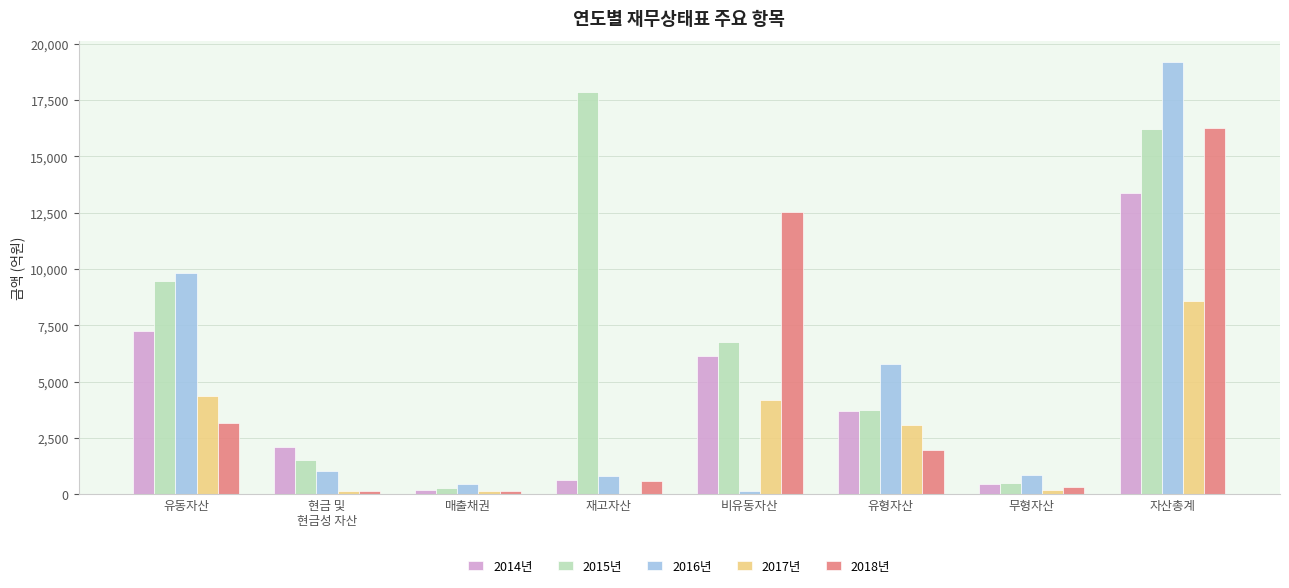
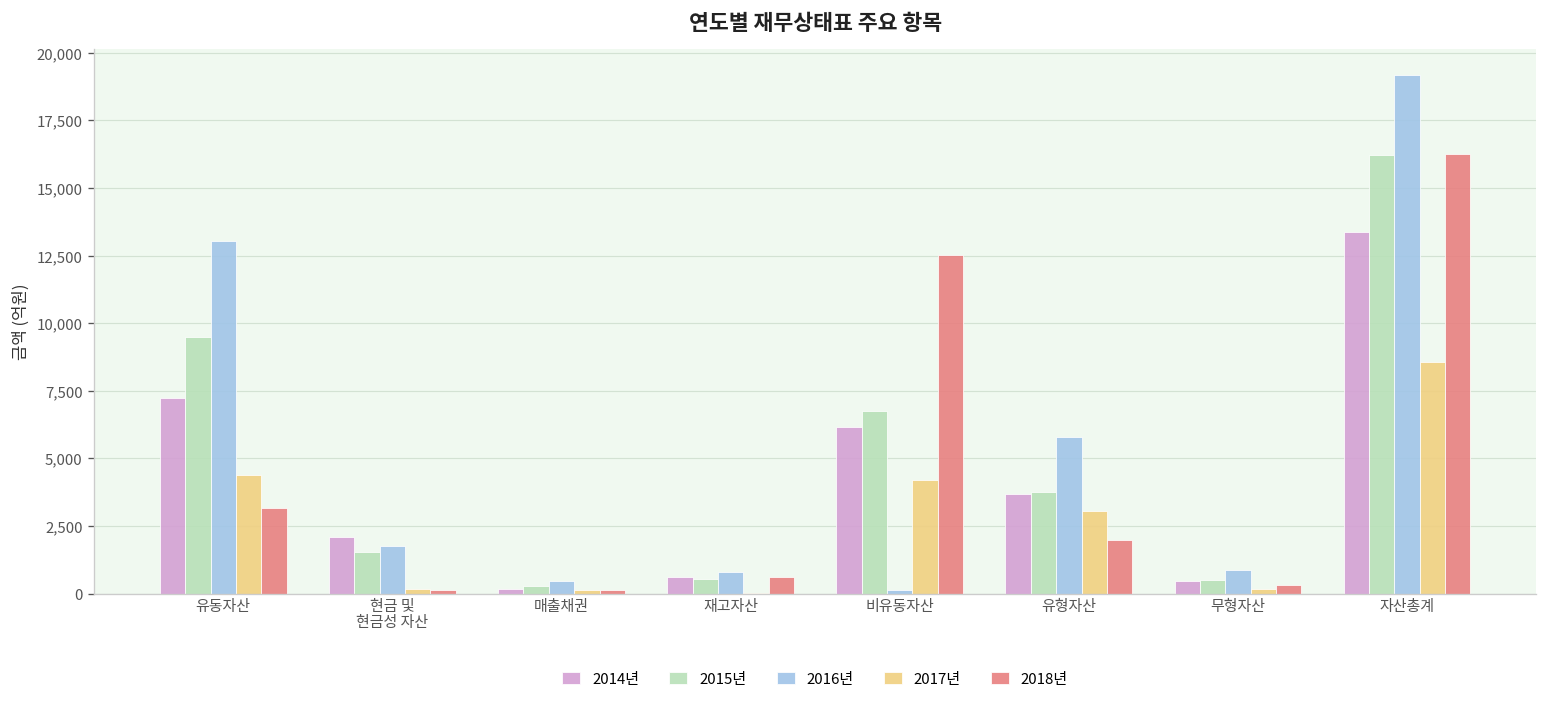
2016년, 유동자산: 9,800 -> 13,000
2016년, 현금 및 현금성 자산: 1,000 -> 1,700
2015년, 재고자산: 17,900 -> 500
